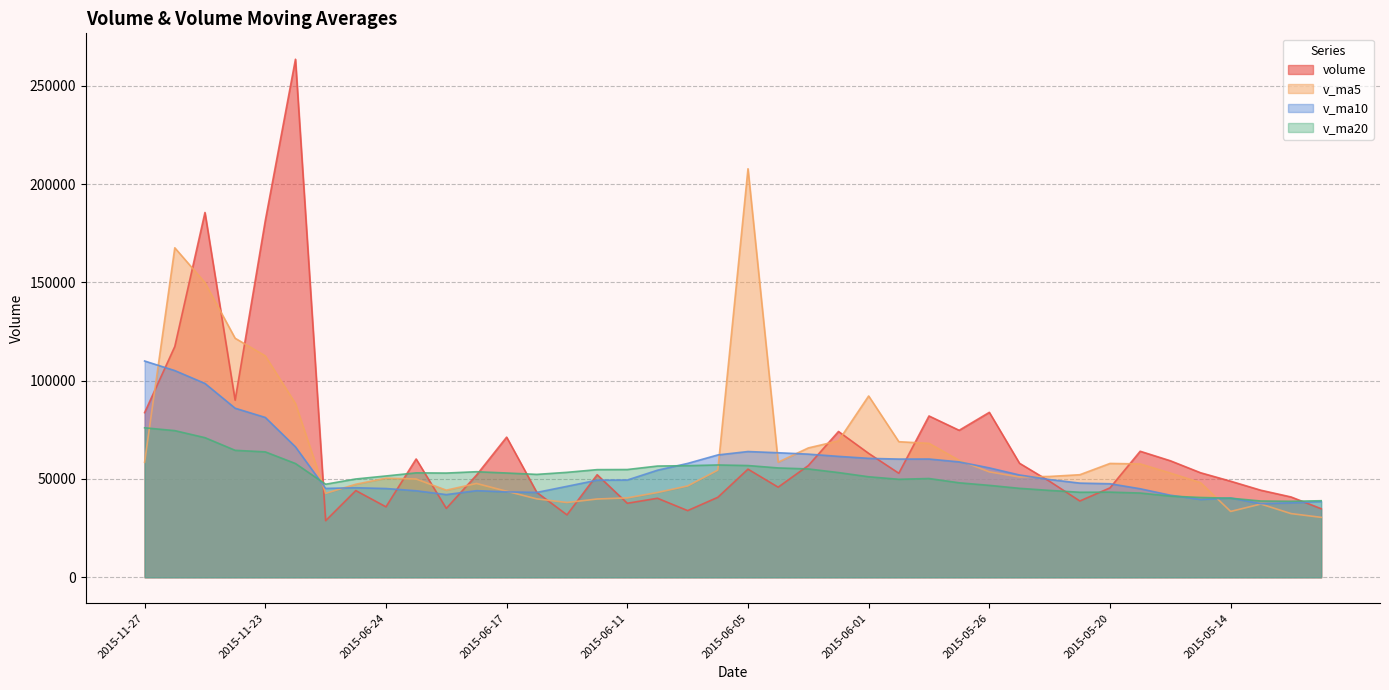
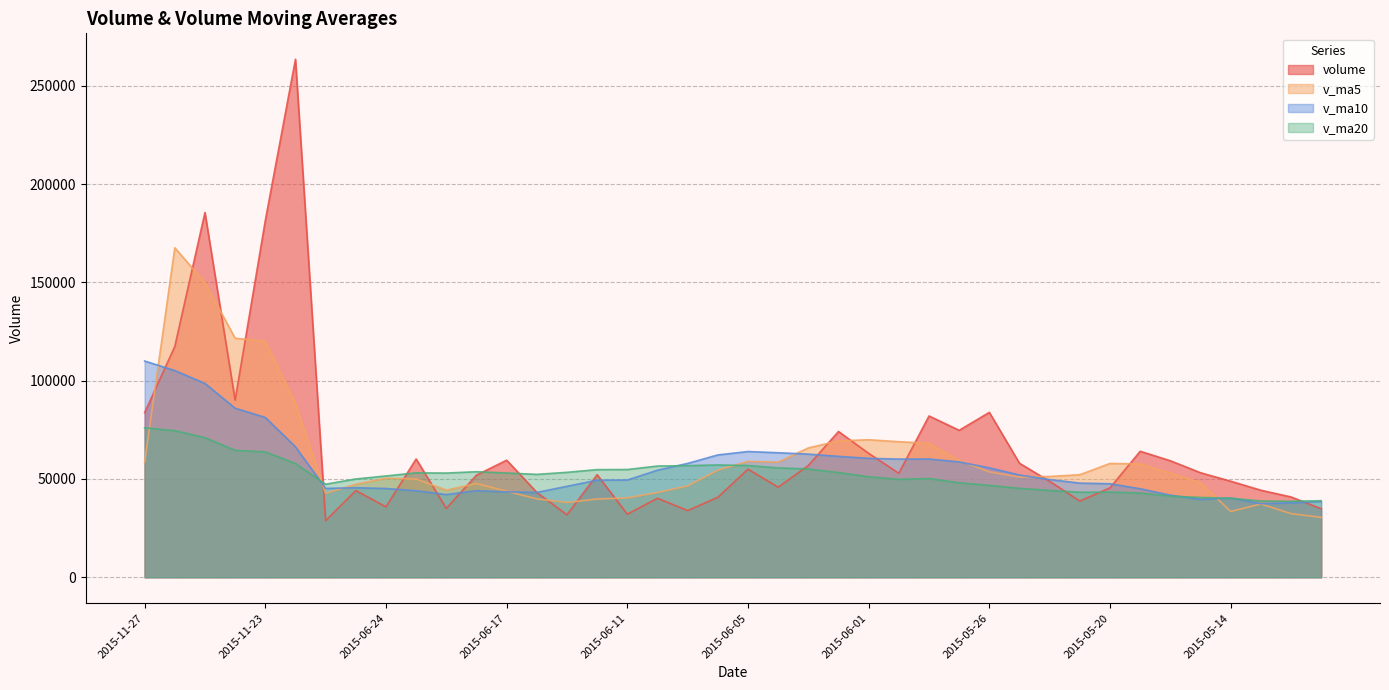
v_ma5, 2015-11-23: 113000 -> 120000
volume, 2015-06-17: 71000 -> 60000
volume, 2015-06-11: 38000 -> 32000
v_ma5, 2015-06-05: 208000 -> 59000
v_ma5, 2015-06-01: 92000 -> 70000
